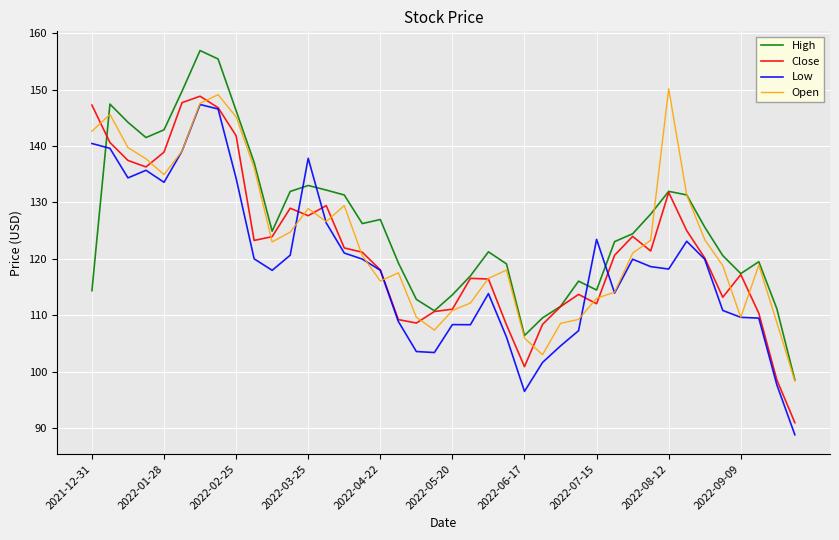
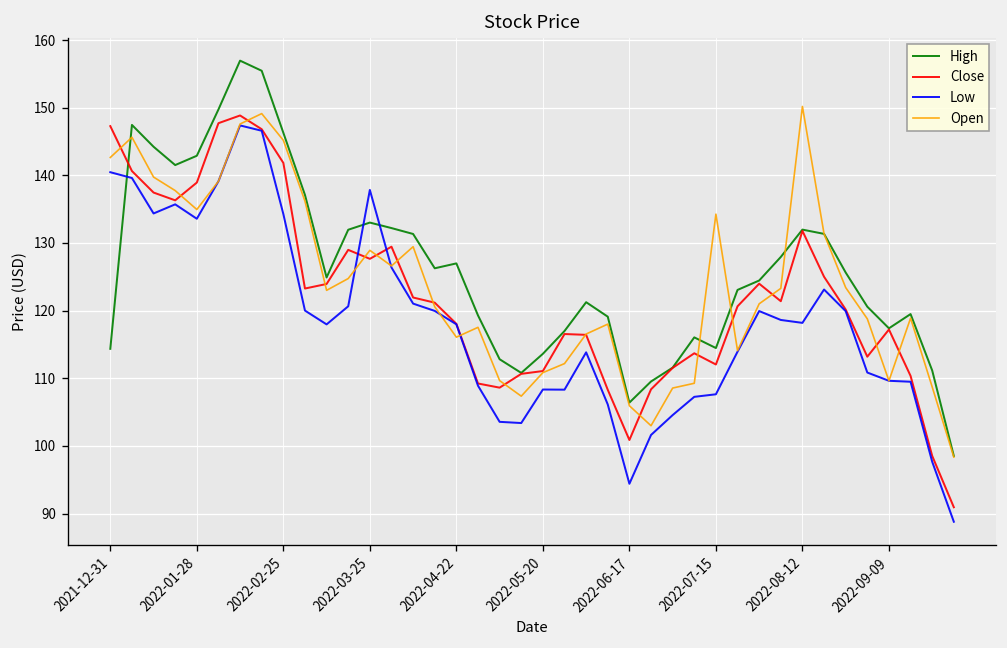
Low, 2022-06-17: 96 -> 94
Low, 2022-07-15: 123 -> 108
Open, 2022-07-15: 113 -> 134
